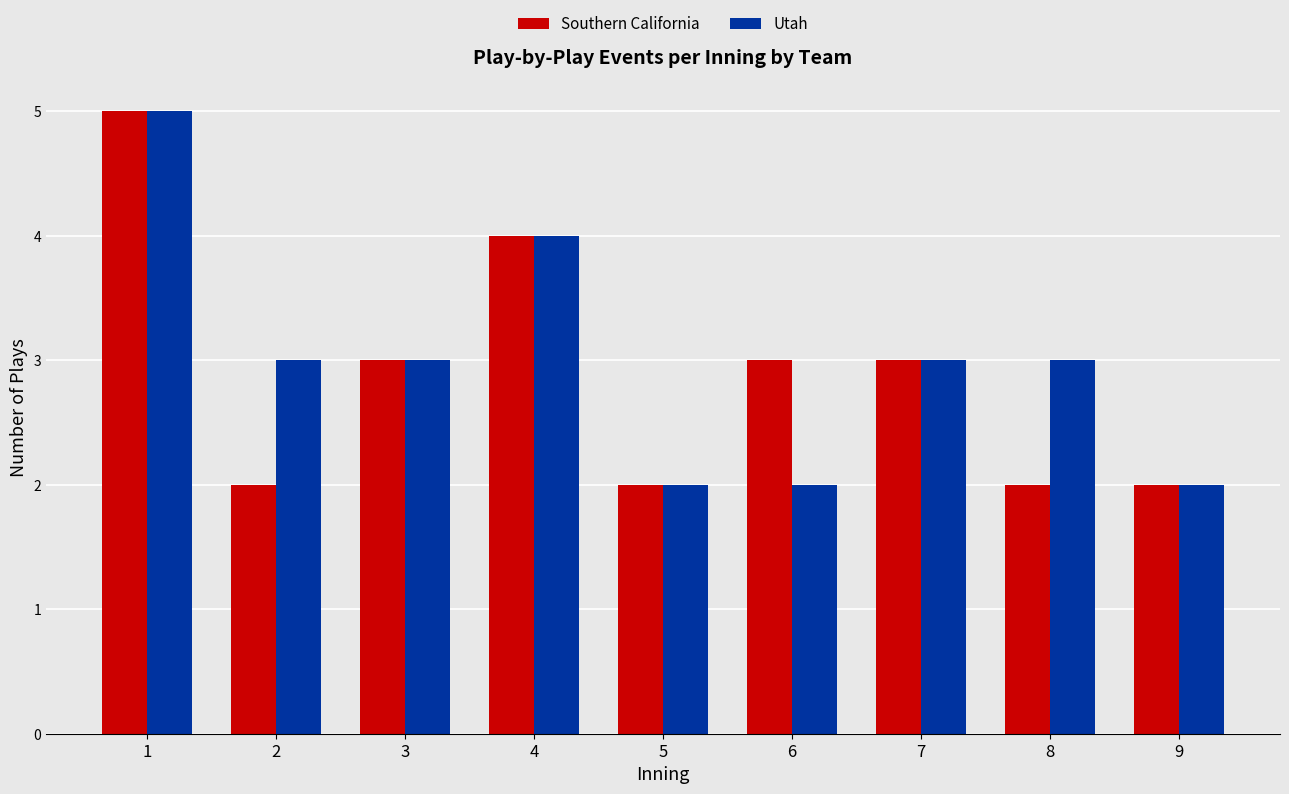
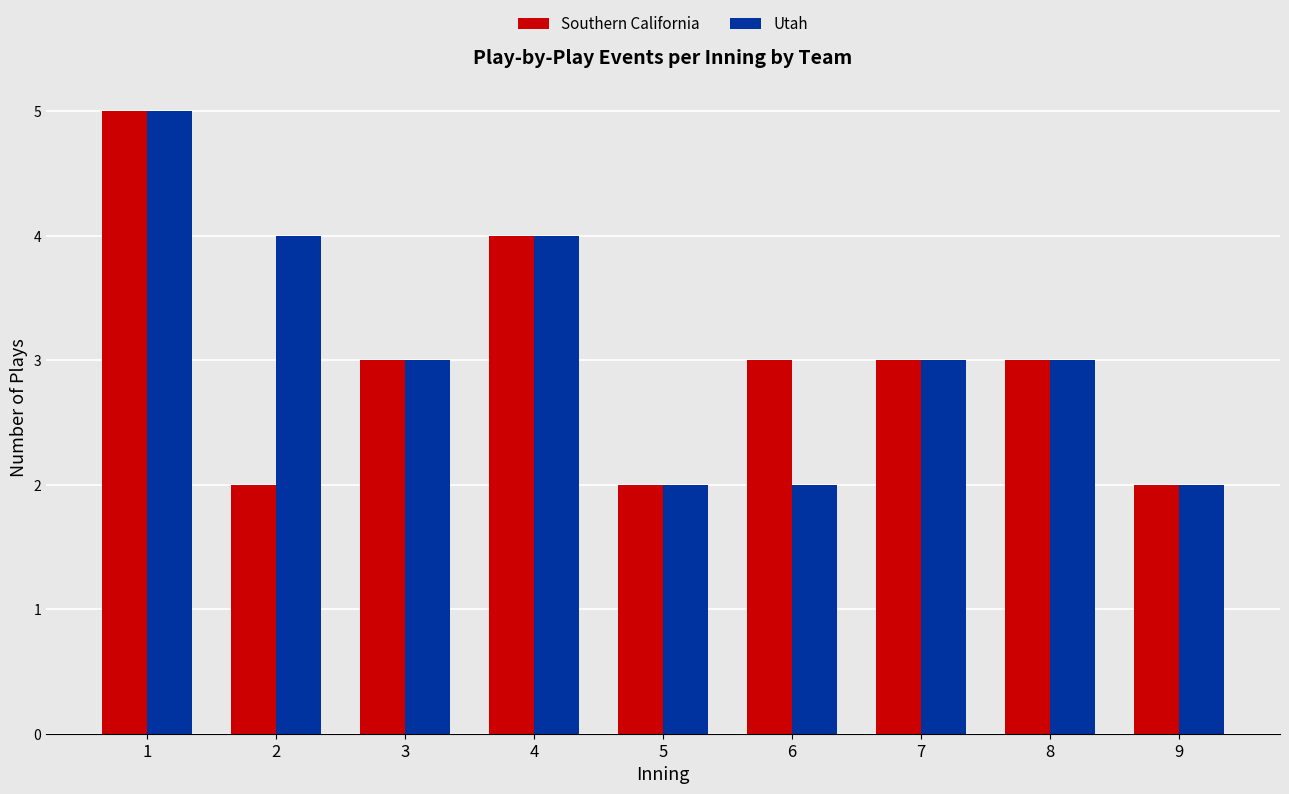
Utah, 2: 3 -> 4
Southern California, 8: 2 -> 3
